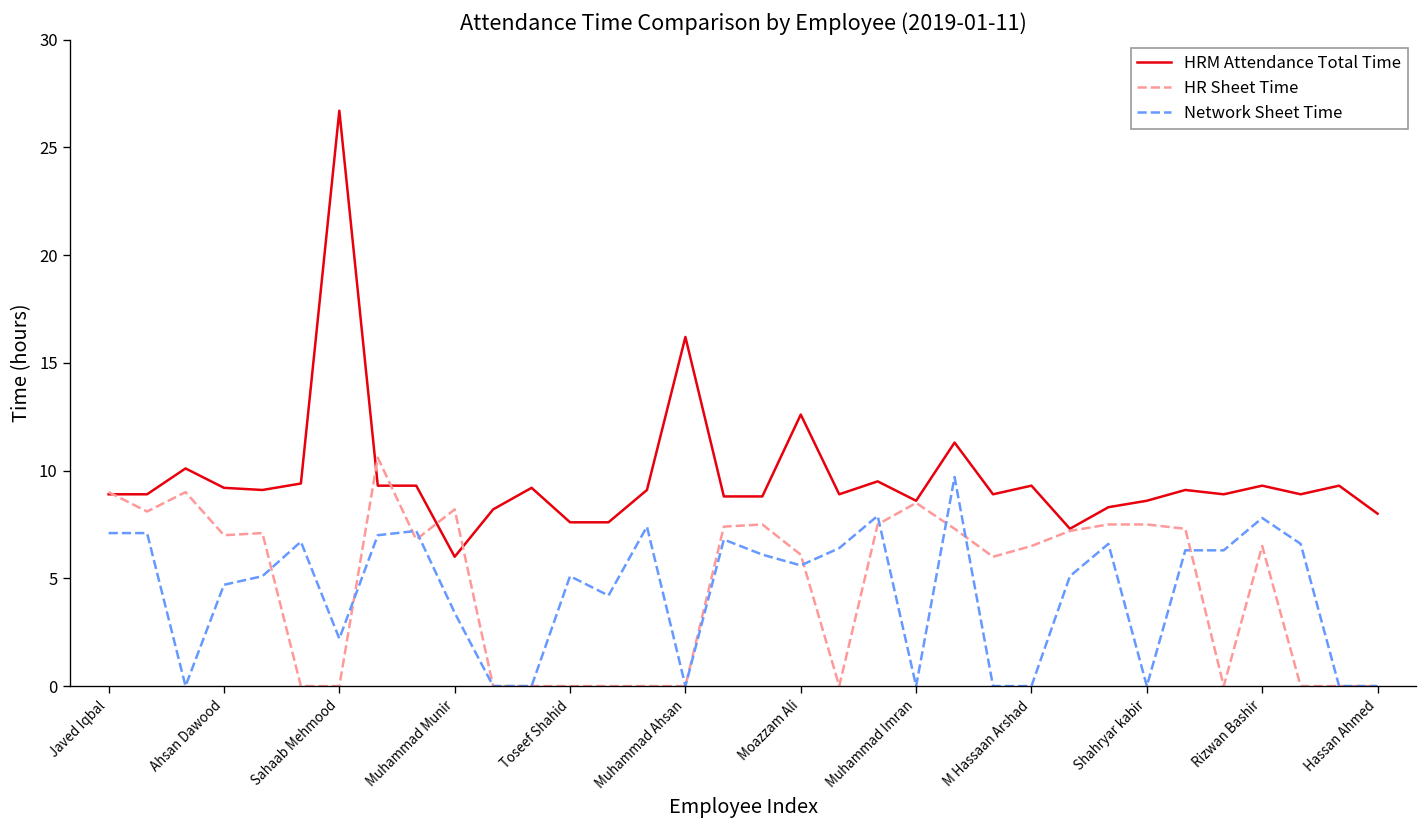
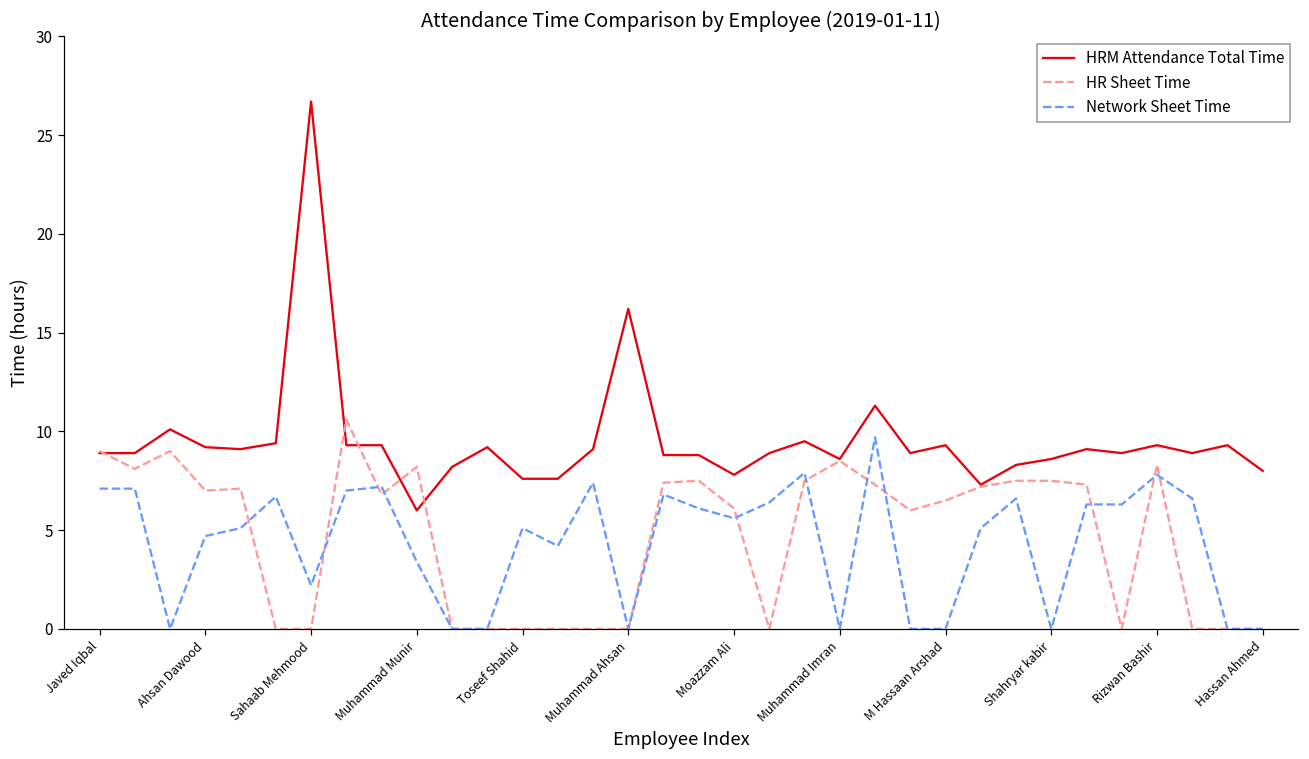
HRM Attendance Total Time, Moazzam Ali: 12.6 -> 7.8
HR Sheet Time, Rizwan Bashir: 6.5 -> 8.3
